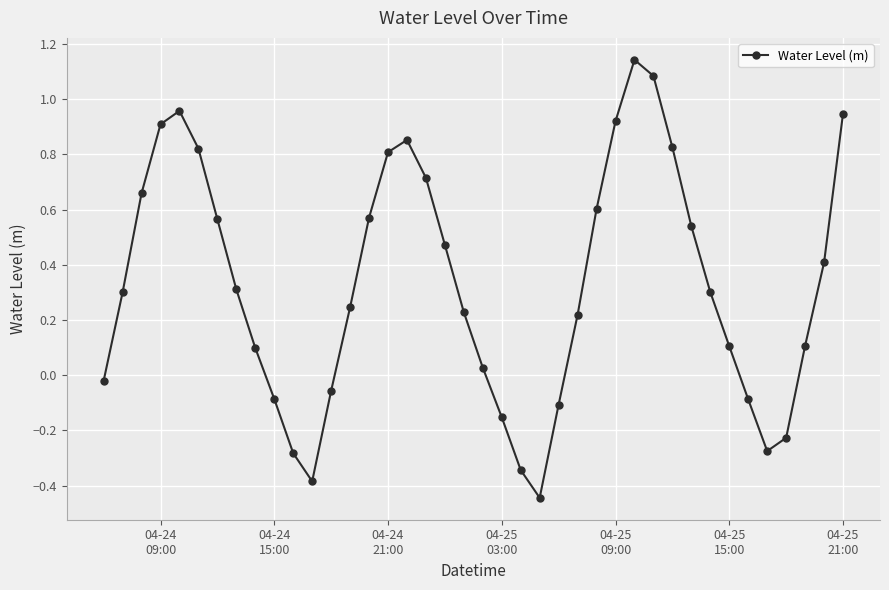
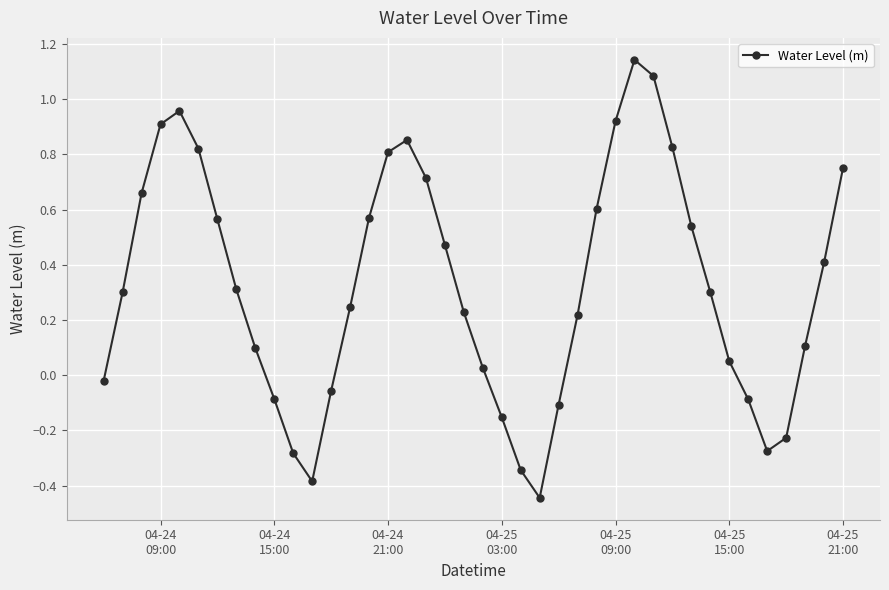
04-25 15:00: 0.10 -> 0.05
04-25 21:00: 0.95 -> 0.75
